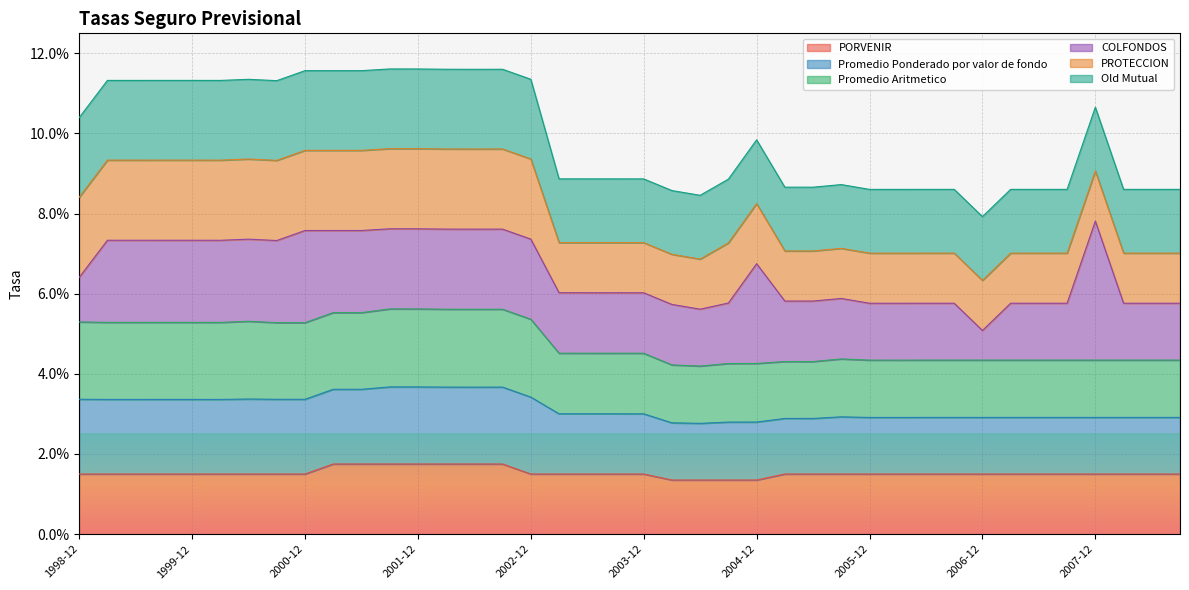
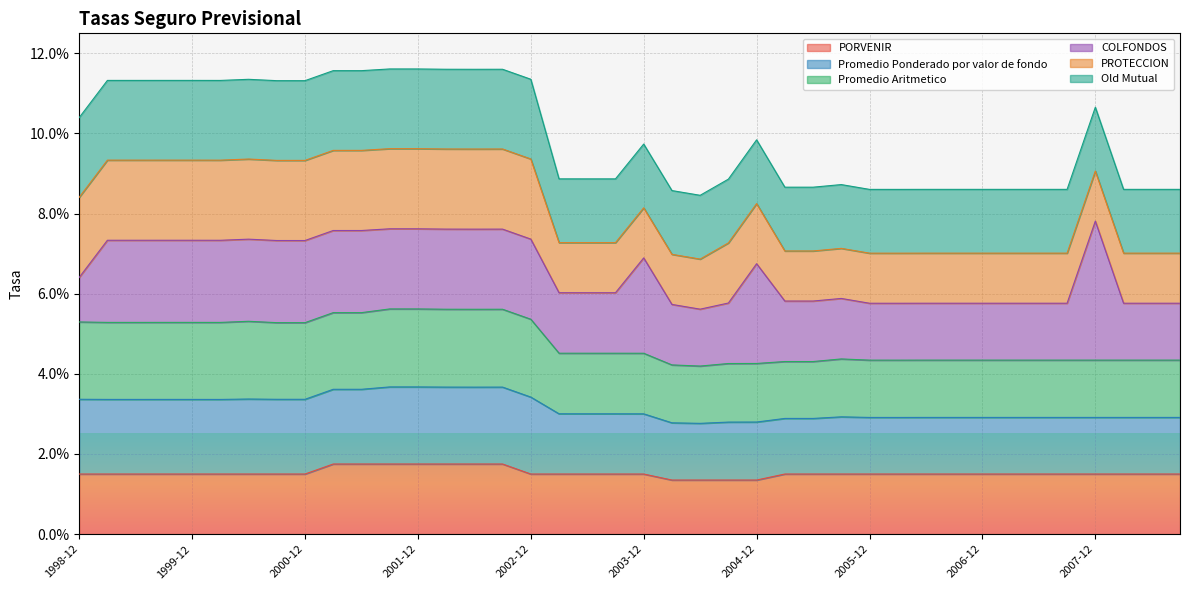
COLFONDOS, 2000-12: 2.3% -> 2.1%
COLFONDOS, 2003-12: 1.5% -> 2.4%
COLFONDOS, 2006-12: 0.7% -> 1.4%
